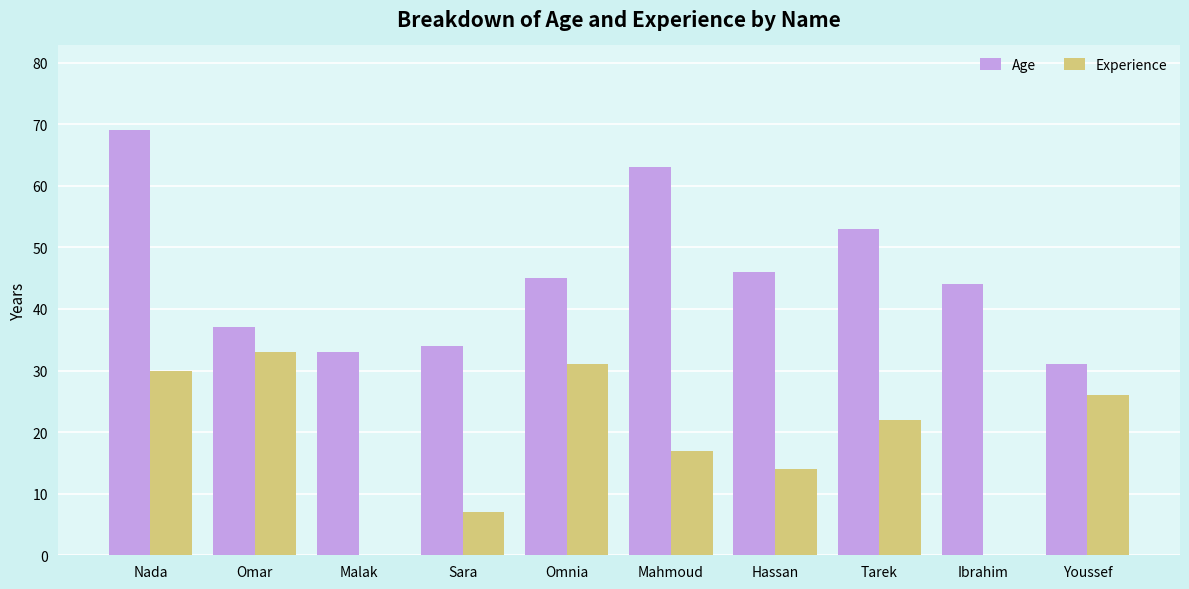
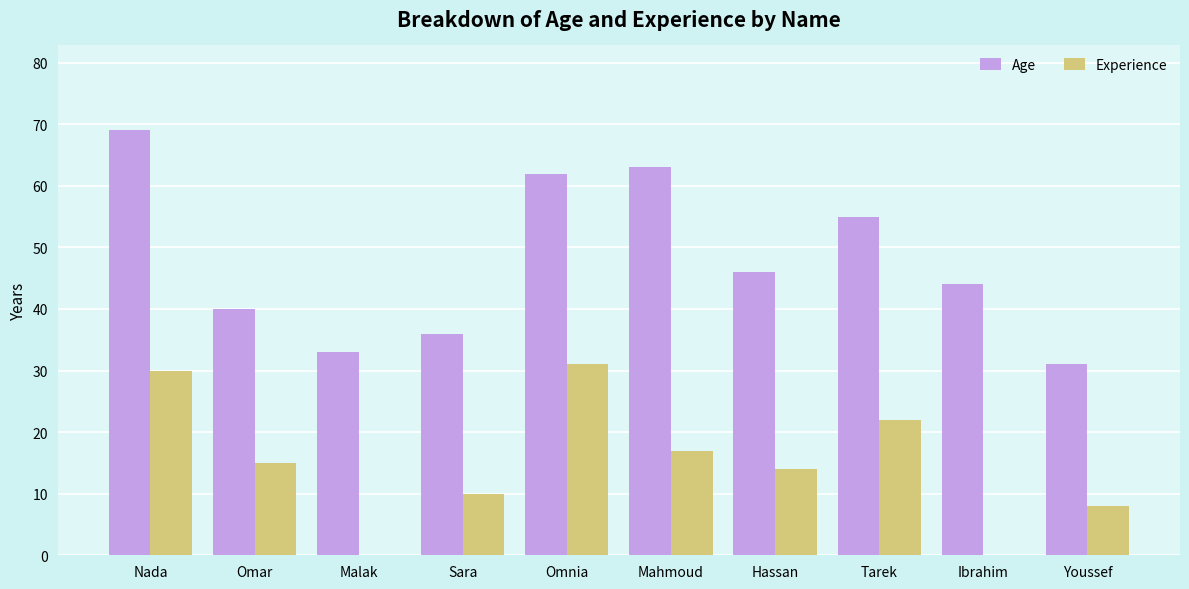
Age, Omar: 37 -> 40
Experience, Omar: 33 -> 15
Age, Sara: 34 -> 36
Experience, Sara: 7 -> 10
Age, Omnia: 45 -> 62
Age, Tarek: 53 -> 55
Experience, Youssef: 26 -> 8
